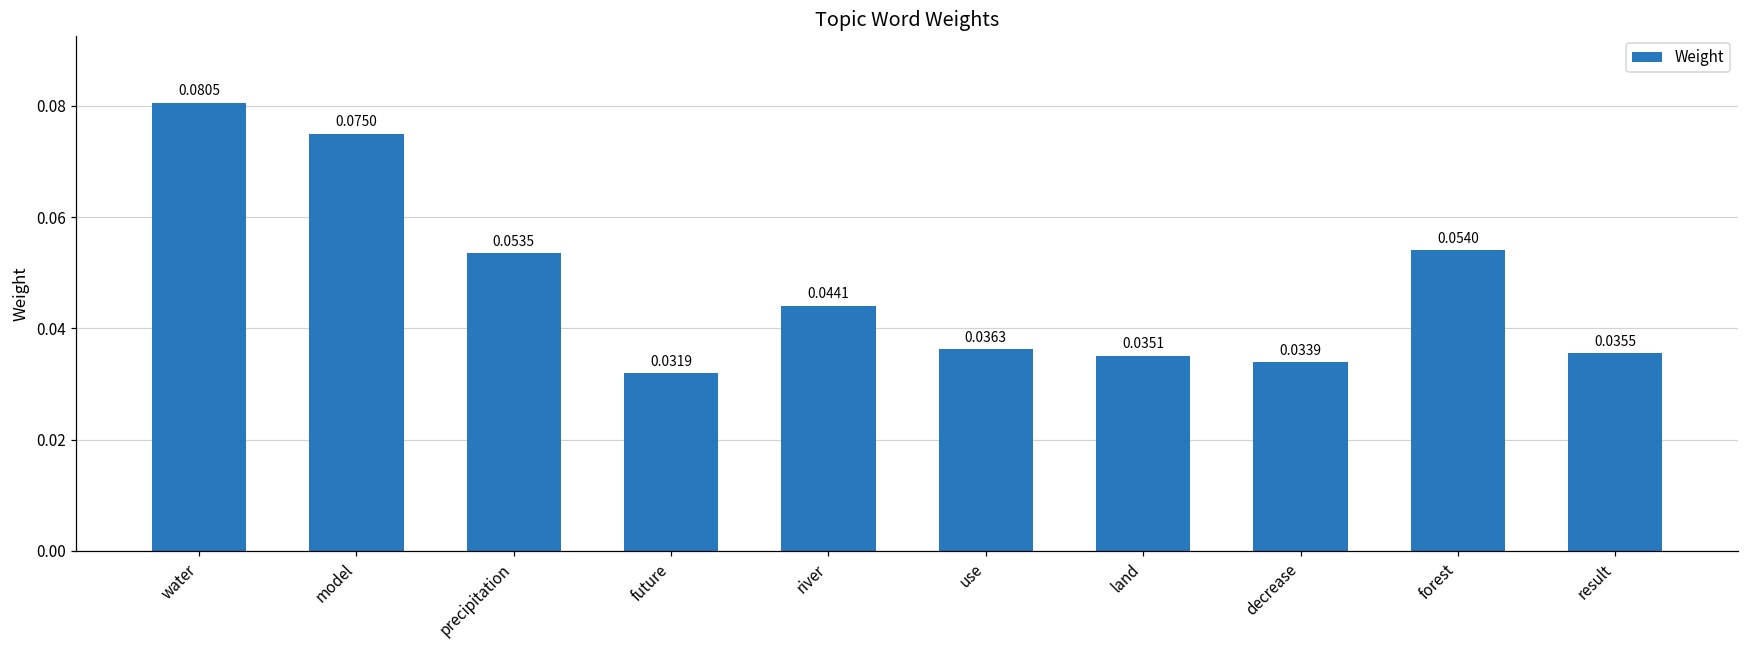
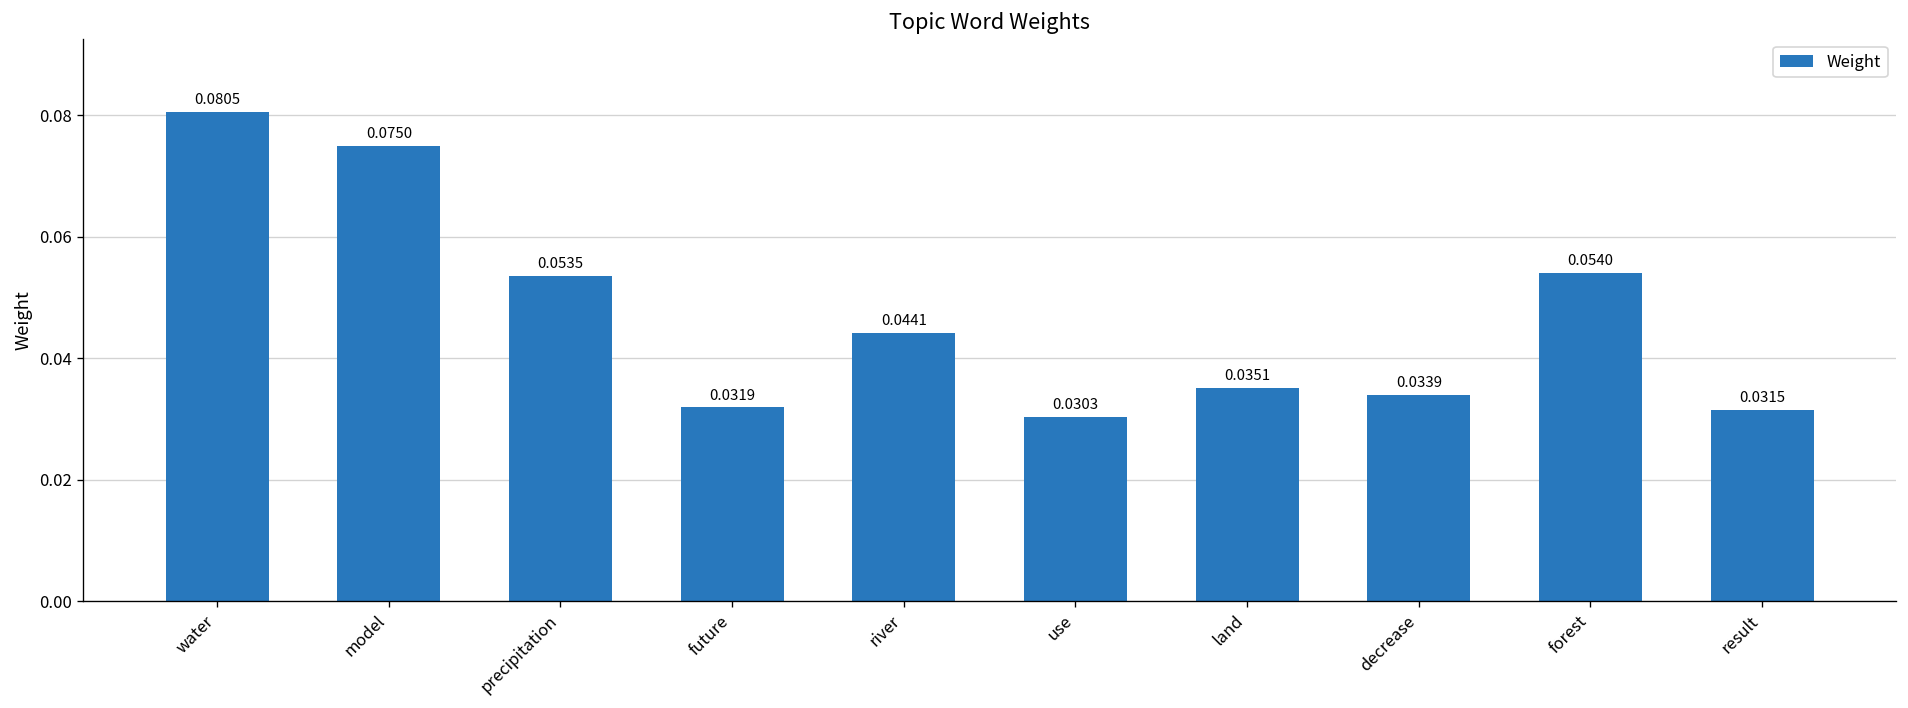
use: 0.0363 -> 0.0303
result: 0.0355 -> 0.0315
